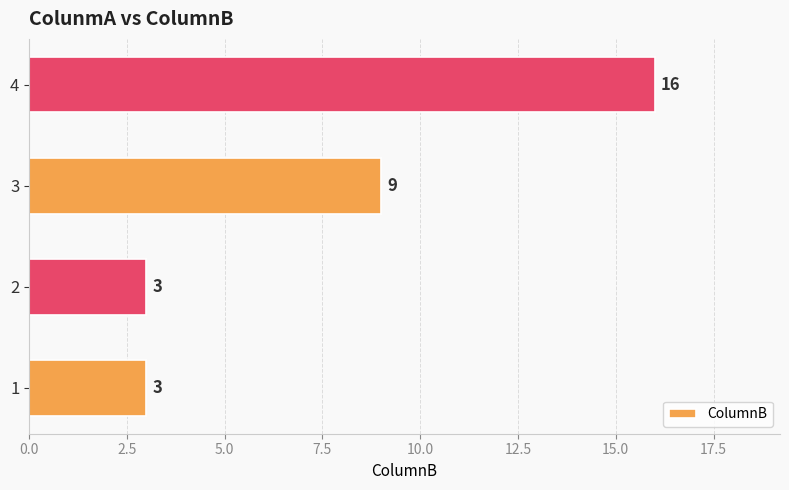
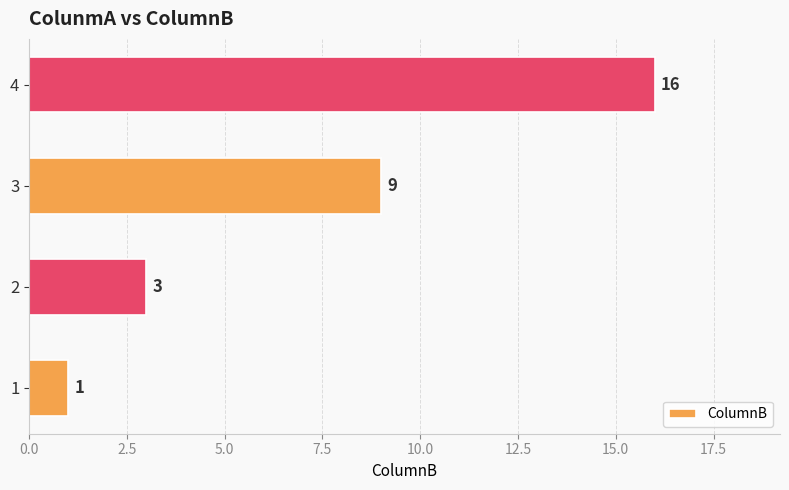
1: 3 -> 1
